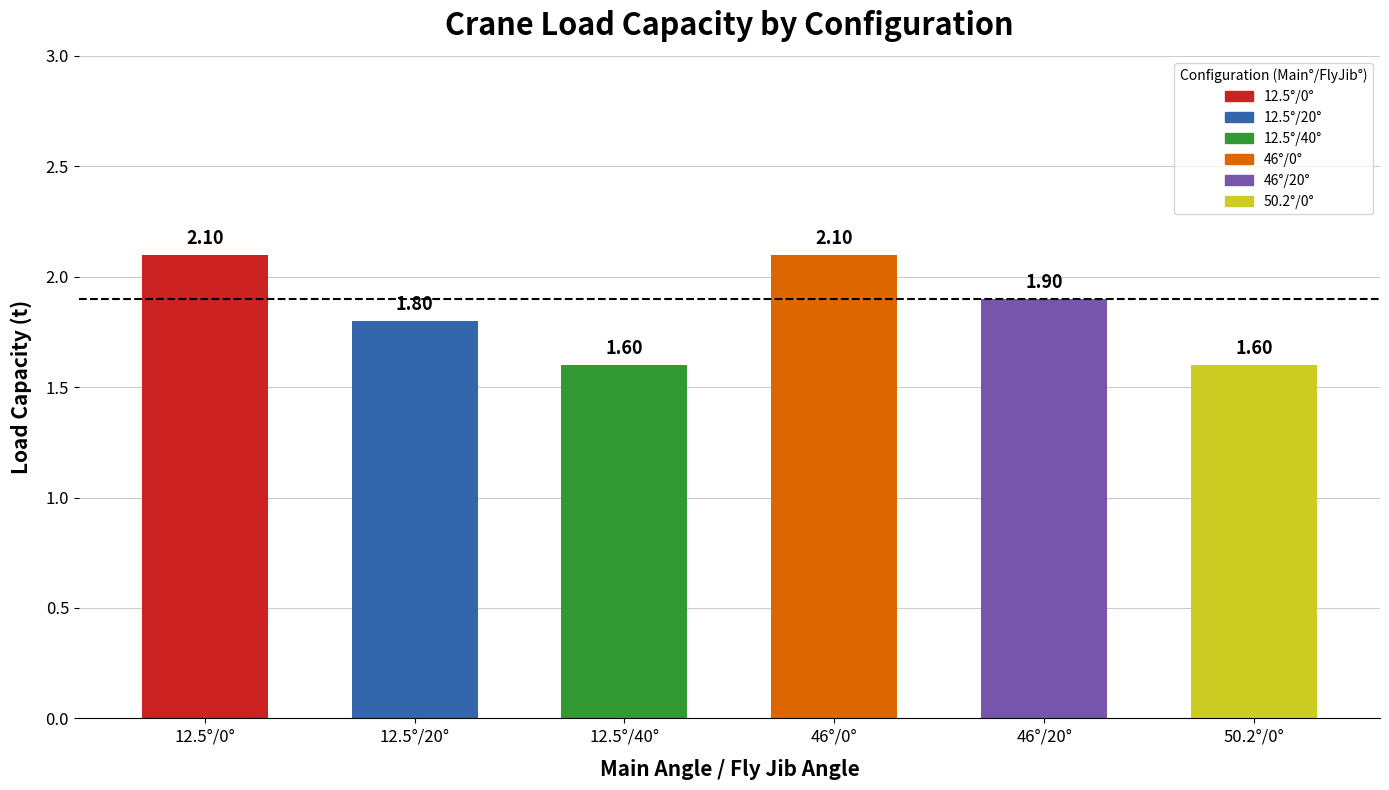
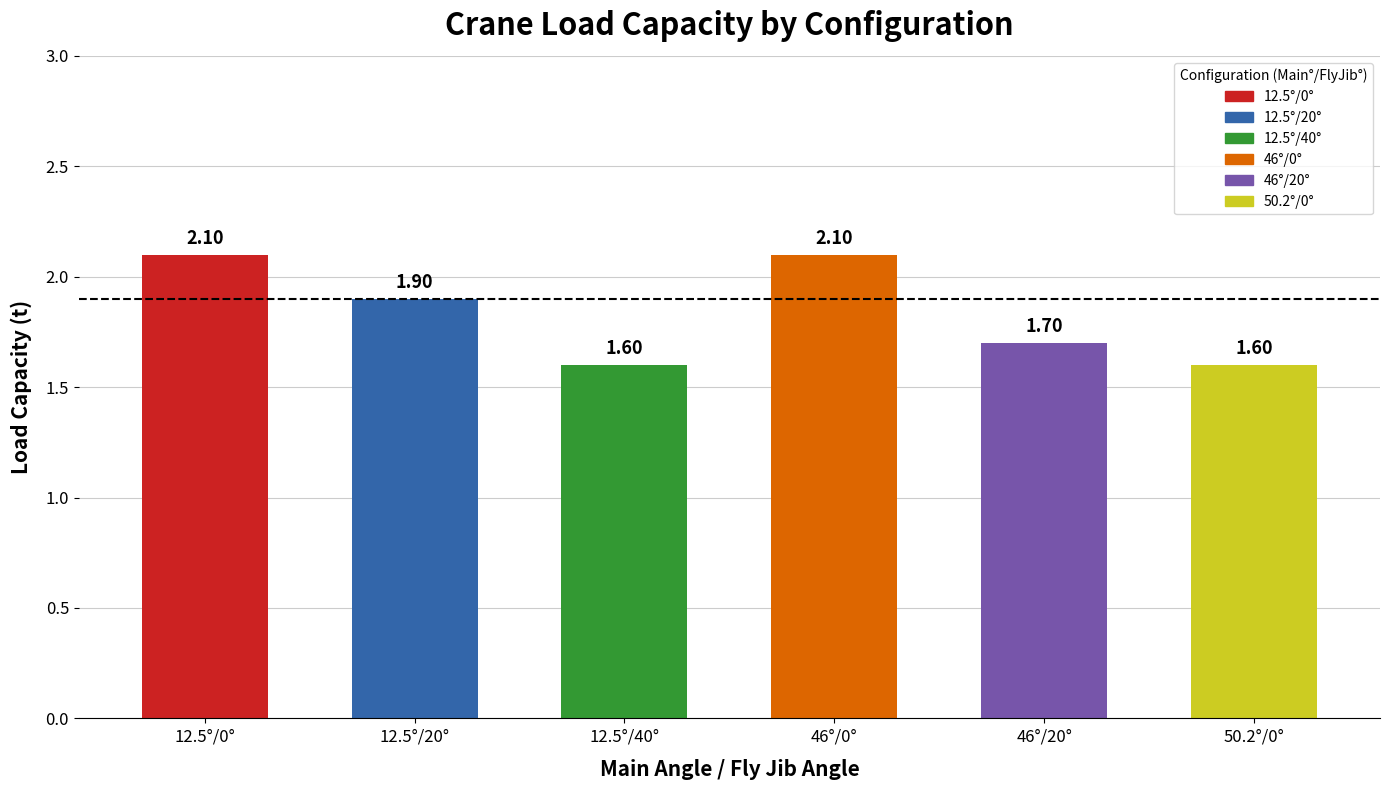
12.5°/20°: 1.80 -> 1.90
46°/20°: 1.90 -> 1.70
